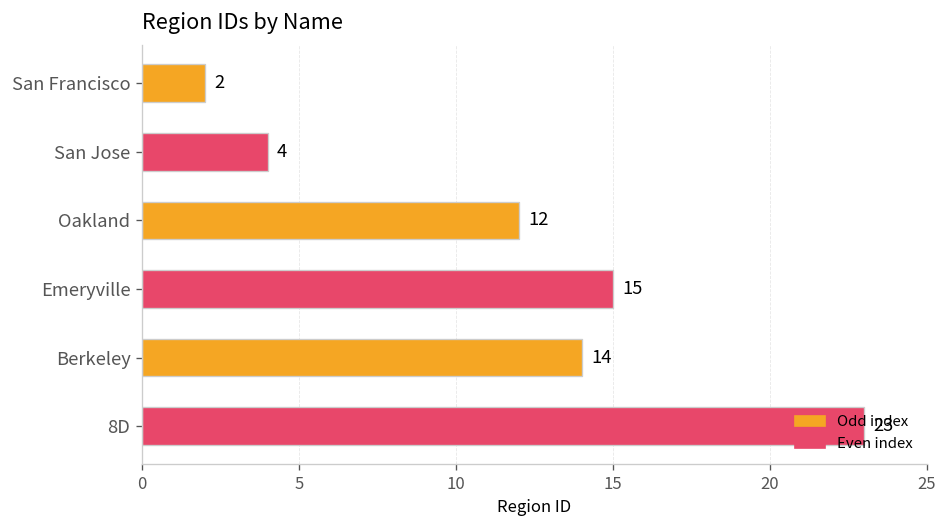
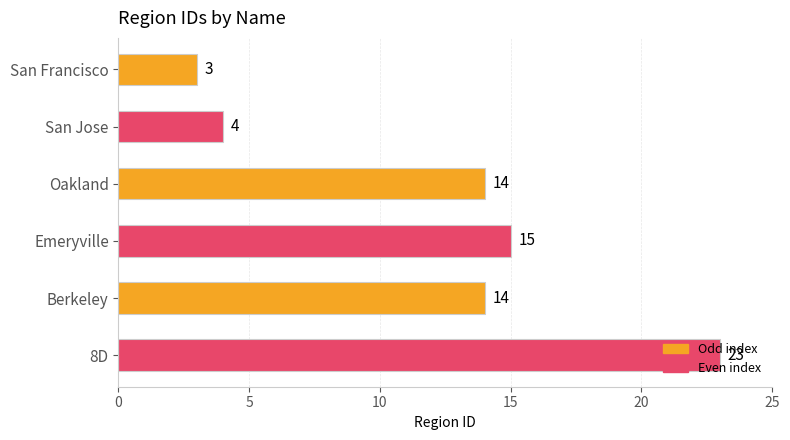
San Francisco: 2 -> 3
Oakland: 12 -> 14
